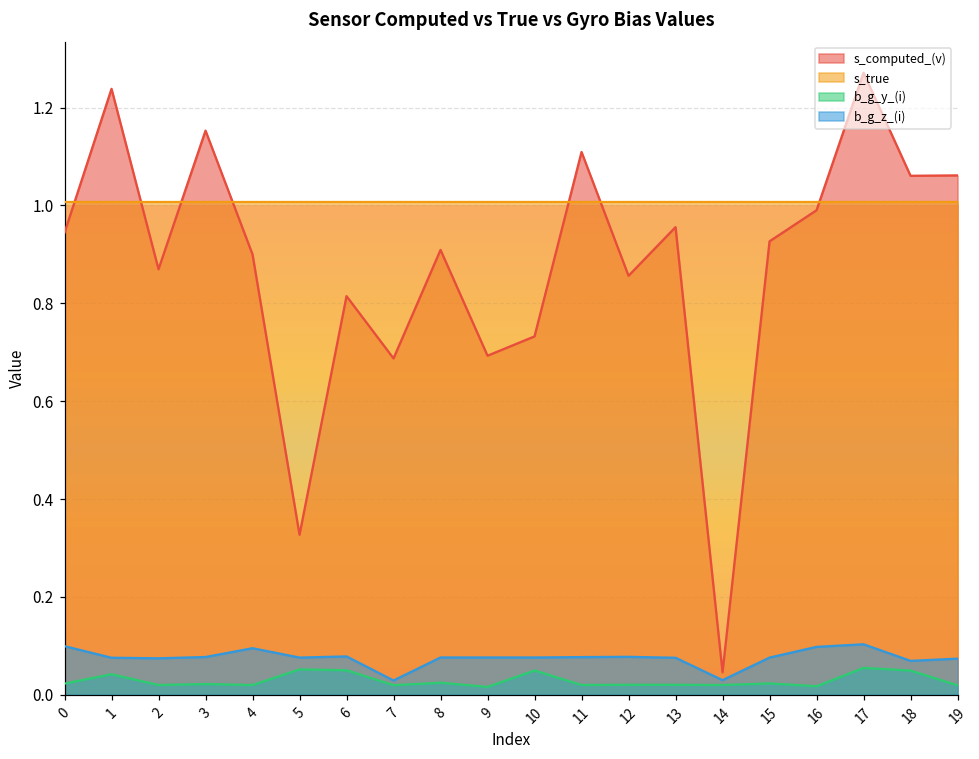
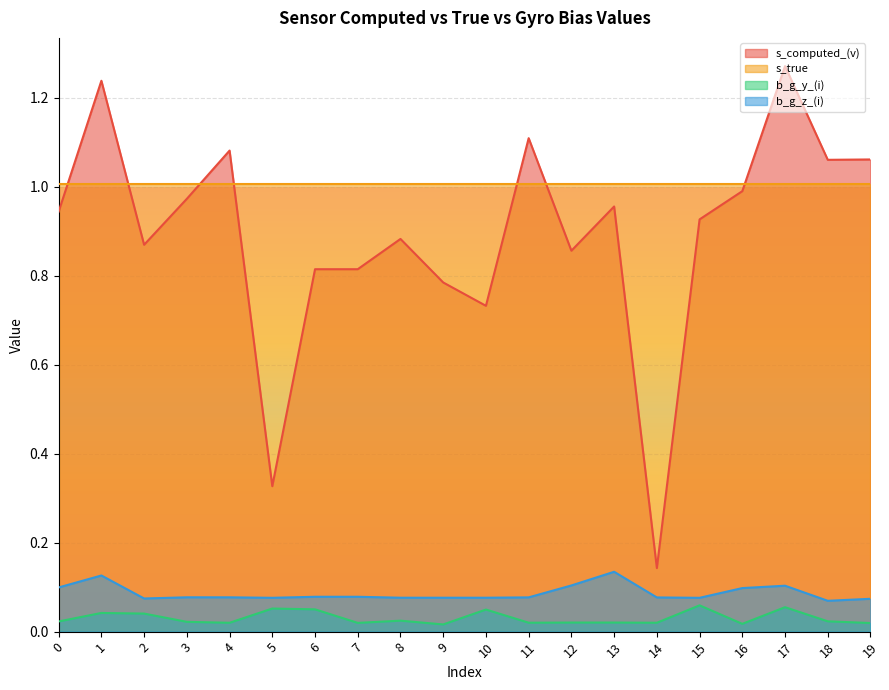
b_g_z_(i), 1: 0.08 -> 0.13
b_g_y_(i), 2: 0.02 -> 0.04
s_computed_(v), 3: 1.15 -> 0.97
s_computed_(v), 4: 0.90 -> 1.08
b_g_z_(i), 4: 0.10 -> 0.08
s_computed_(v), 7: 0.69 -> 0.81
b_g_z_(i), 7: 0.03 -> 0.08
s_computed_(v), 8: 0.91 -> 0.88
s_computed_(v), 9: 0.69 -> 0.78
b_g_z_(i), 12: 0.08 -> 0.10
b_g_z_(i), 13: 0.08 -> 0.13
s_computed_(v), 14: 0.05 -> 0.14
b_g_z_(i), 14: 0.03 -> 0.08
b_g_y_(i), 15: 0.02 -> 0.06
b_g_y_(i), 18: 0.05 -> 0.02
